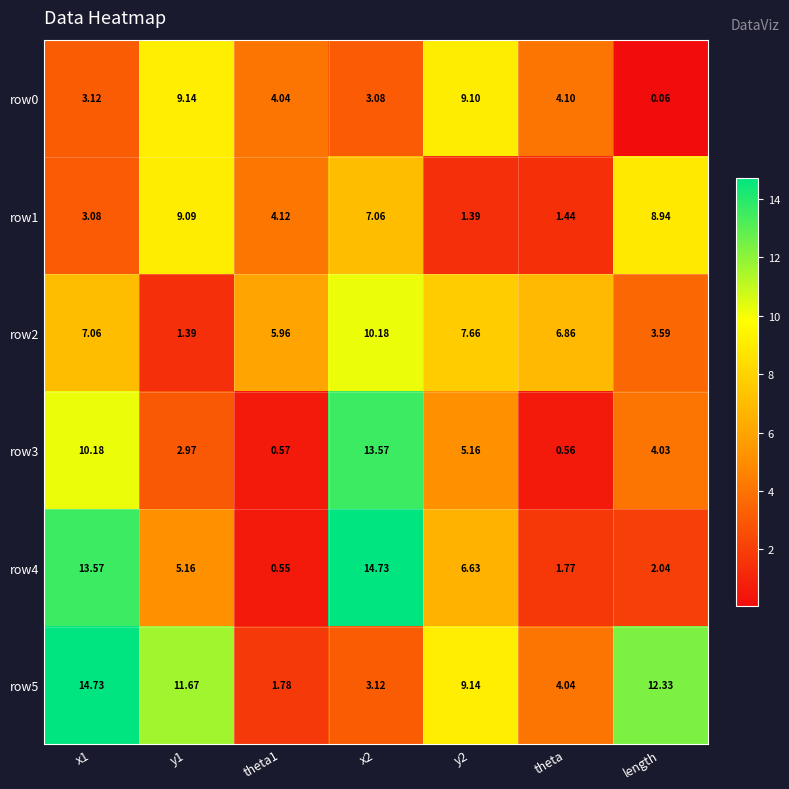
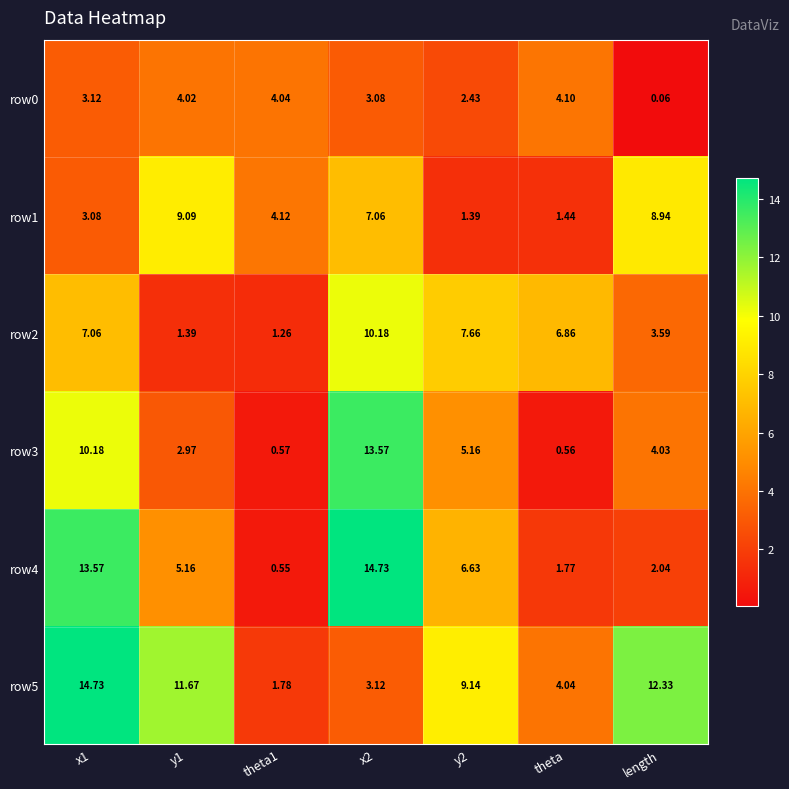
row0, y1: 9.14 -> 4.02
row0, y2: 9.10 -> 2.43
row2, theta1: 5.96 -> 1.26
